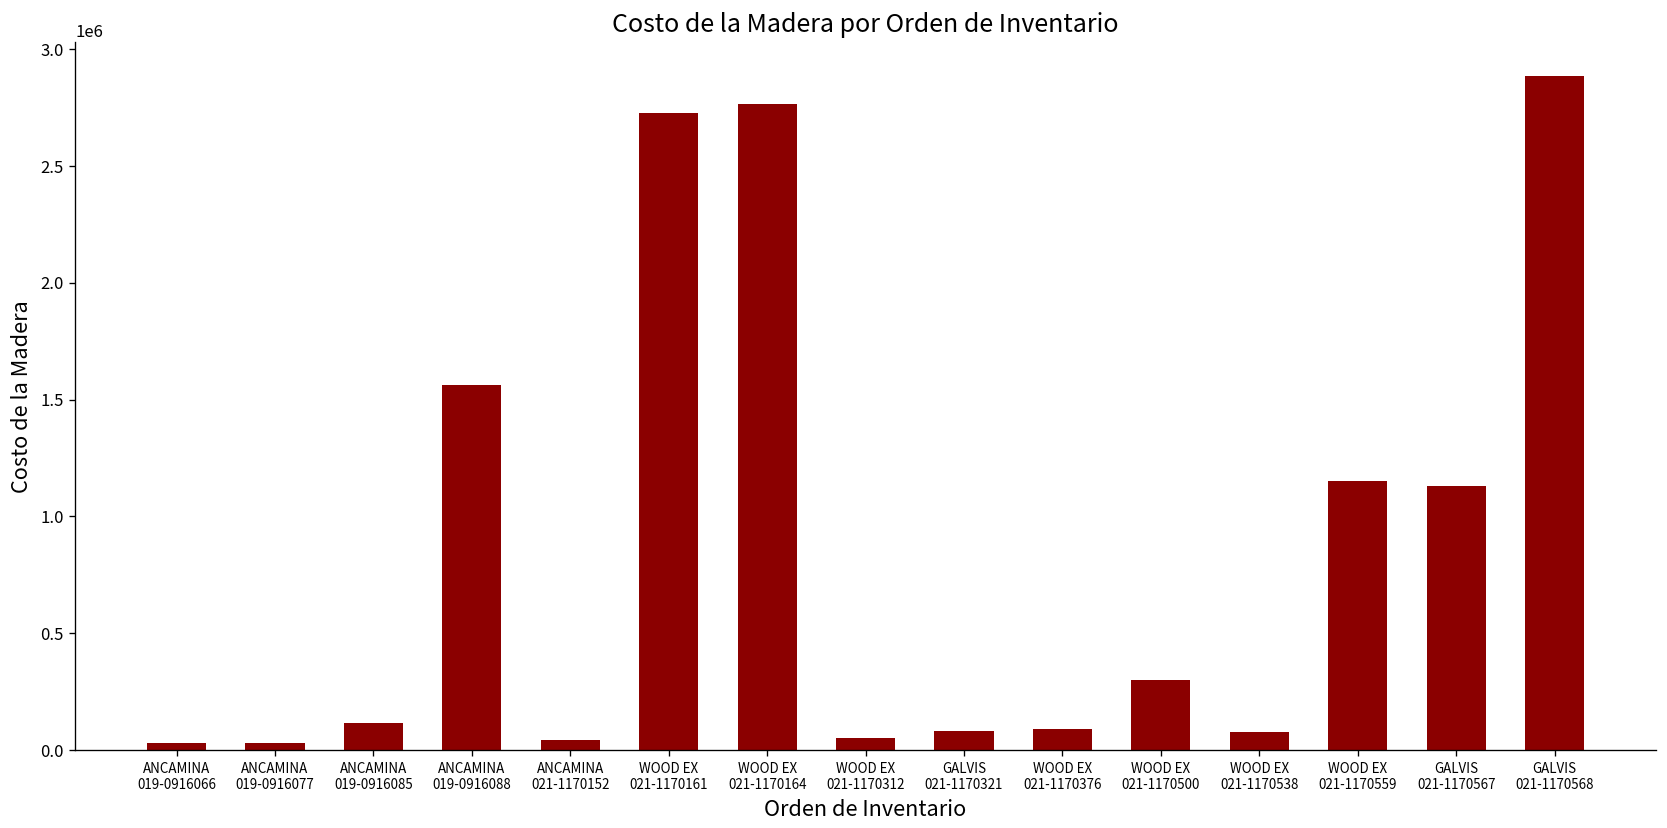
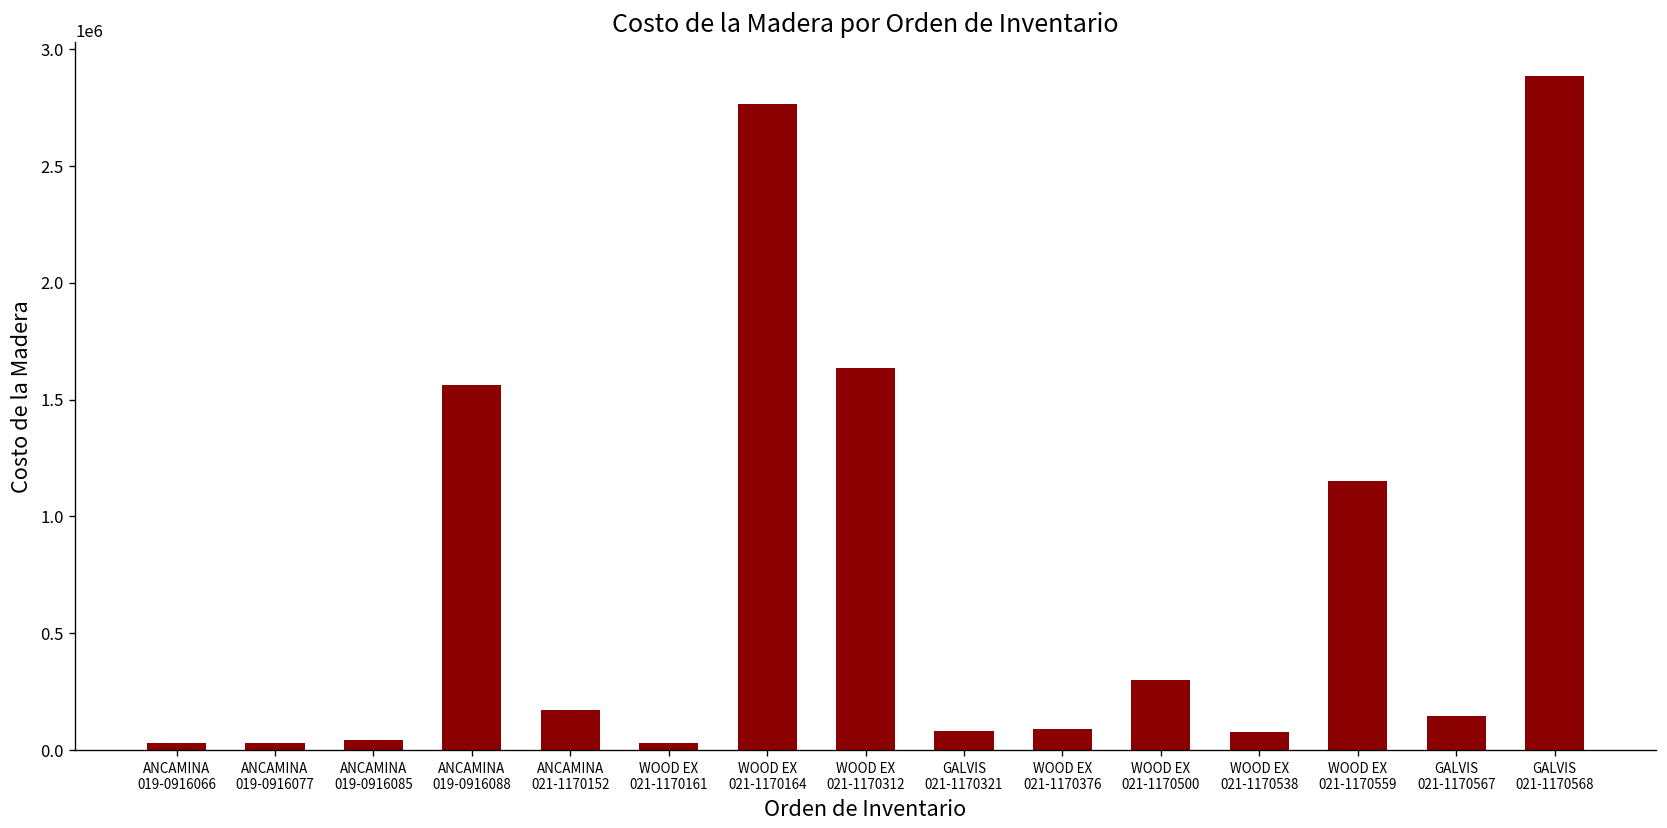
ANCAMINA 019-0916085: 110000 -> 40000
ANCAMINA 021-1170152: 50000 -> 170000
WOOD EX 021-1170161: 2730000 -> 30000
WOOD EX 021-1170312: 50000 -> 1630000
GALVIS 021-1170567: 1130000 -> 150000
